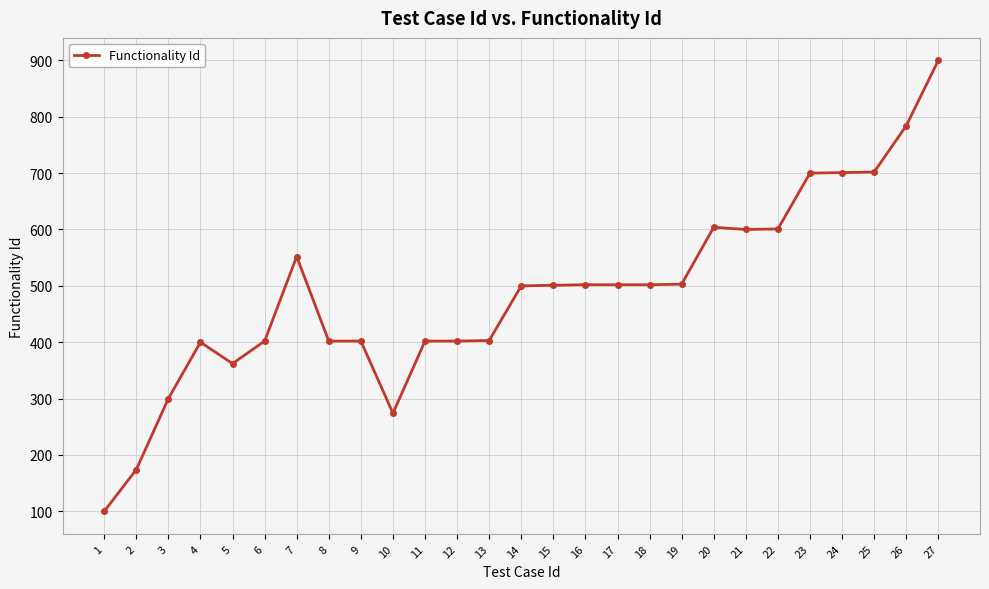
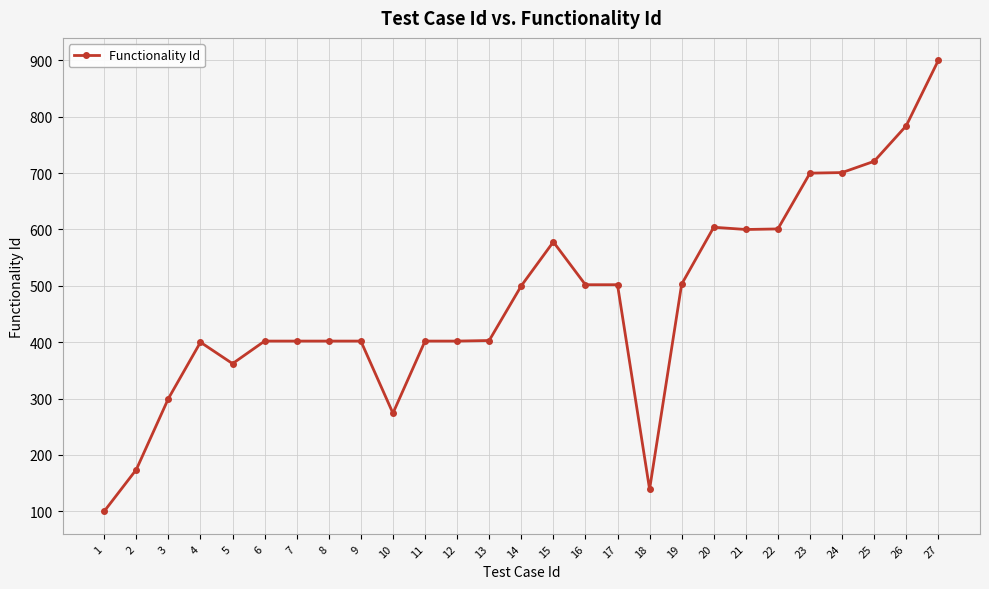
7: 550 -> 400
15: 500 -> 580
18: 500 -> 140
25: 700 -> 720
